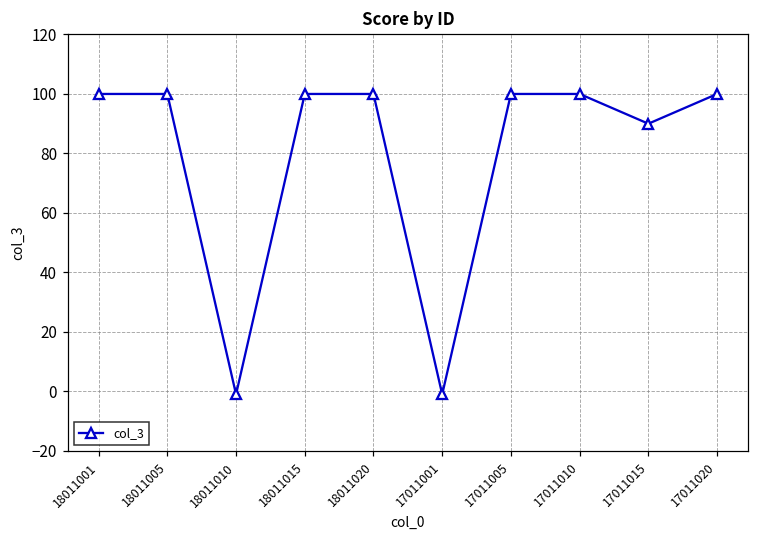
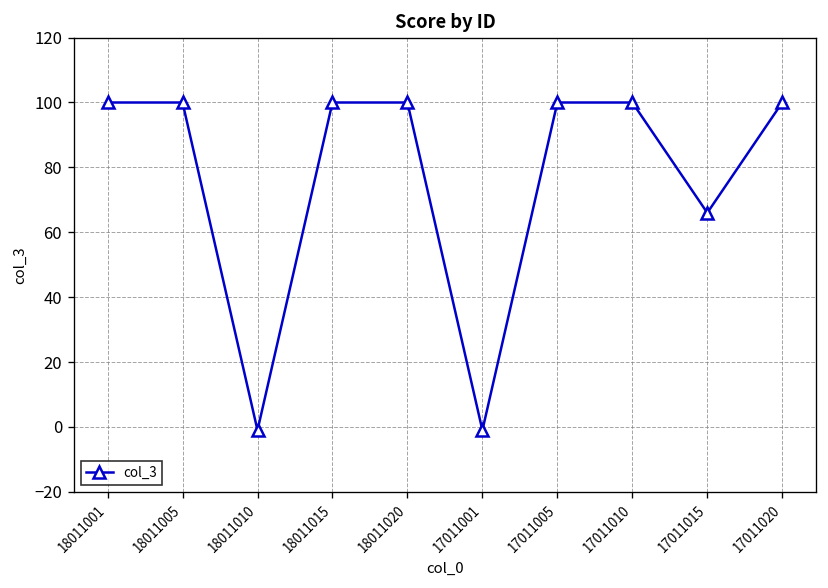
17011015: 90 -> 66
